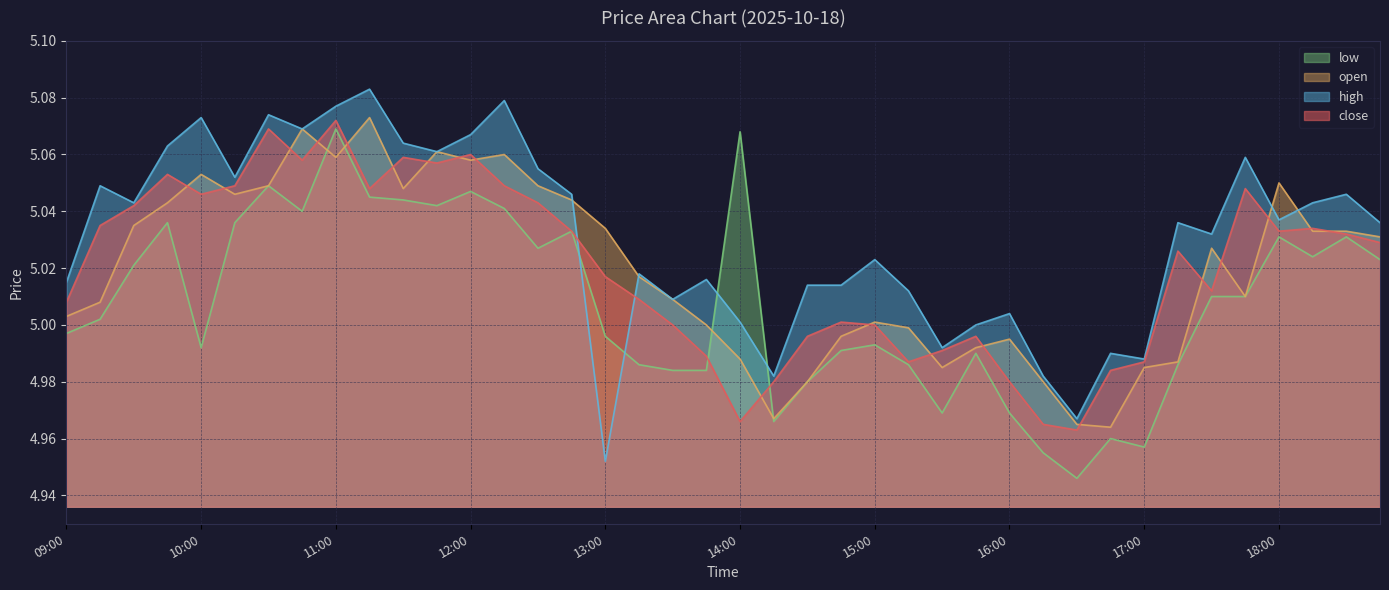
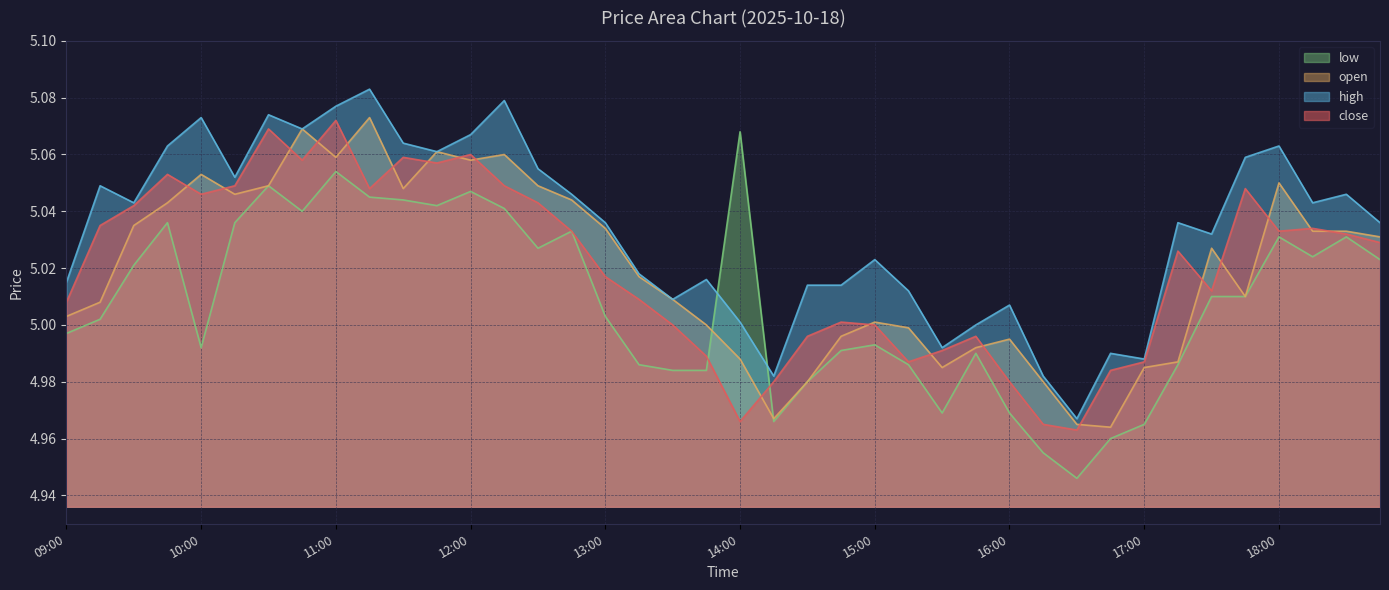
low, 11:00: 5.069 -> 5.054
low, 13:00: 4.996 -> 5.003
high, 13:00: 4.952 -> 5.036
high, 16:00: 5.004 -> 5.007
low, 17:00: 4.957 -> 4.965
high, 18:00: 5.037 -> 5.063
